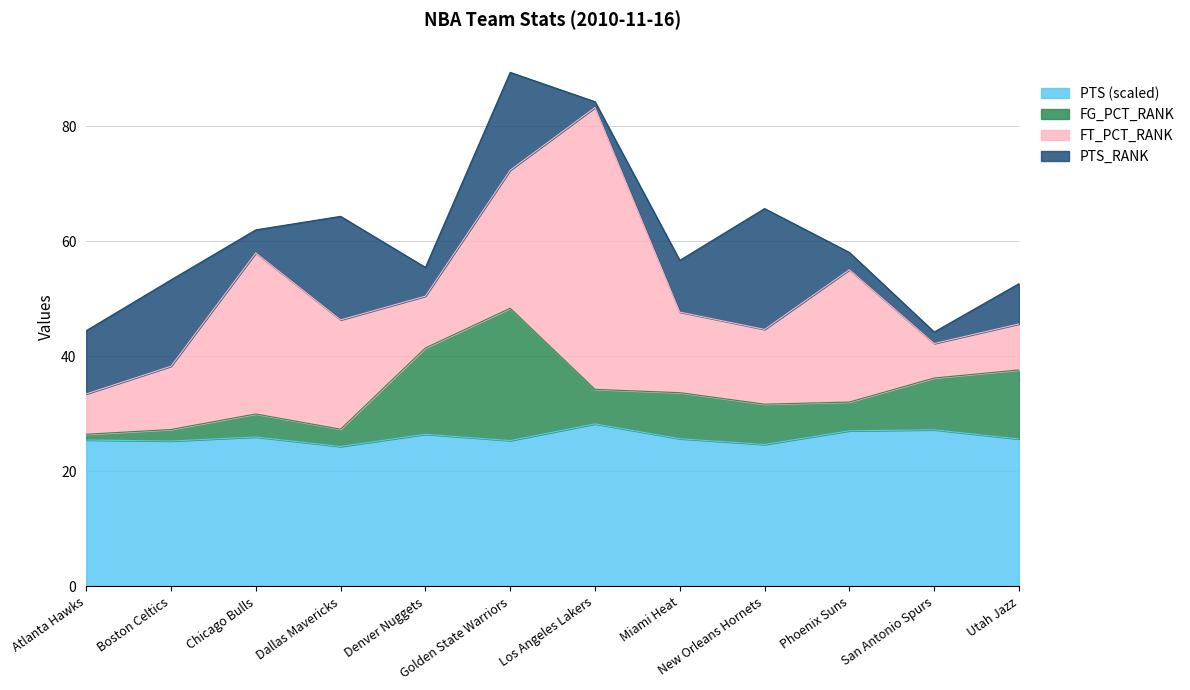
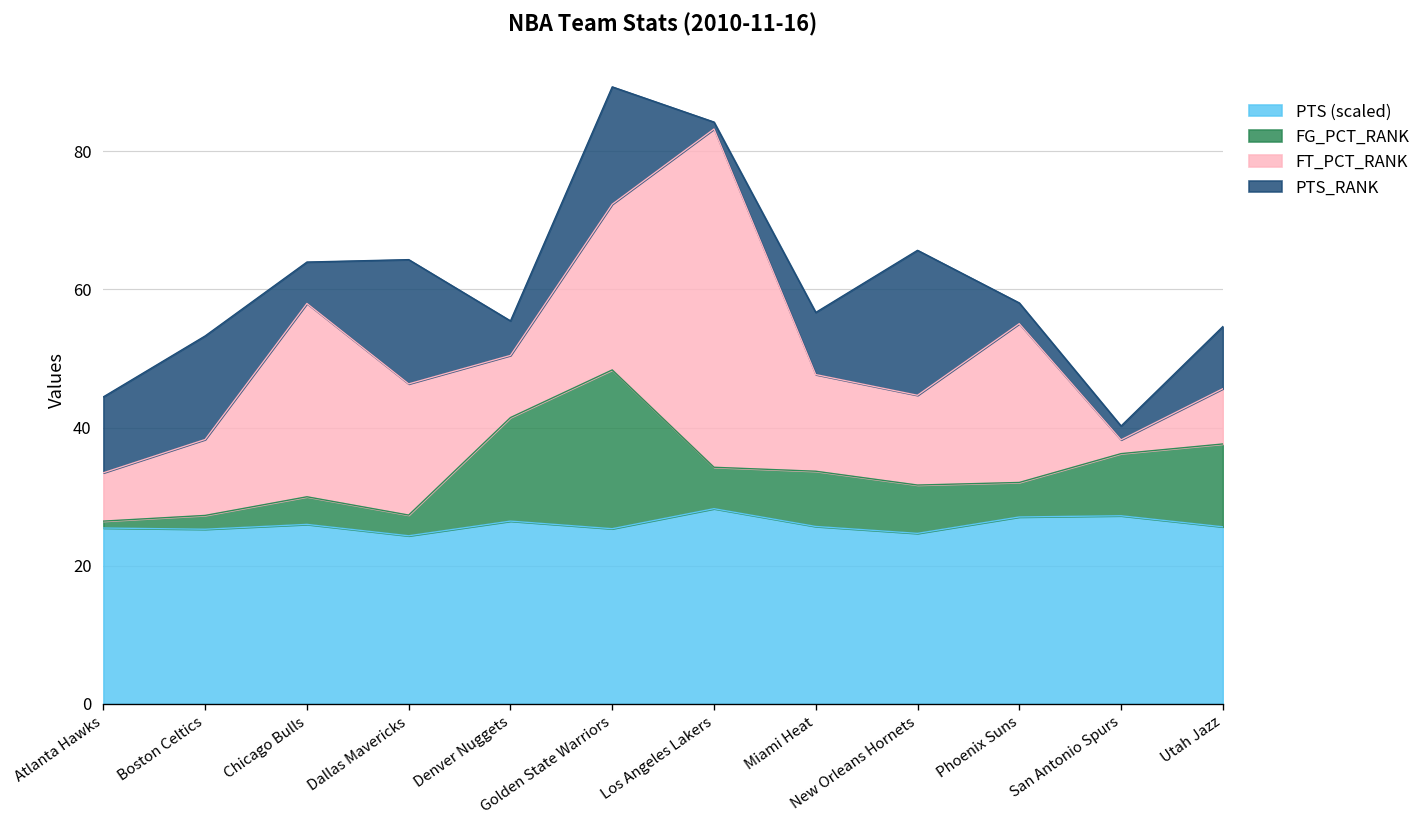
PTS_RANK, Chicago Bulls: 4 -> 6
FT_PCT_RANK, San Antonio Spurs: 6 -> 2
PTS_RANK, Utah Jazz: 7 -> 9
